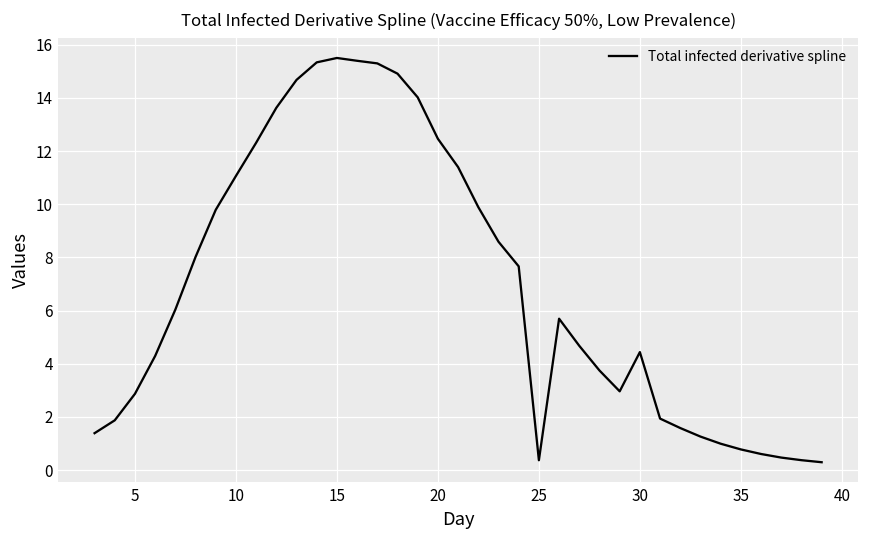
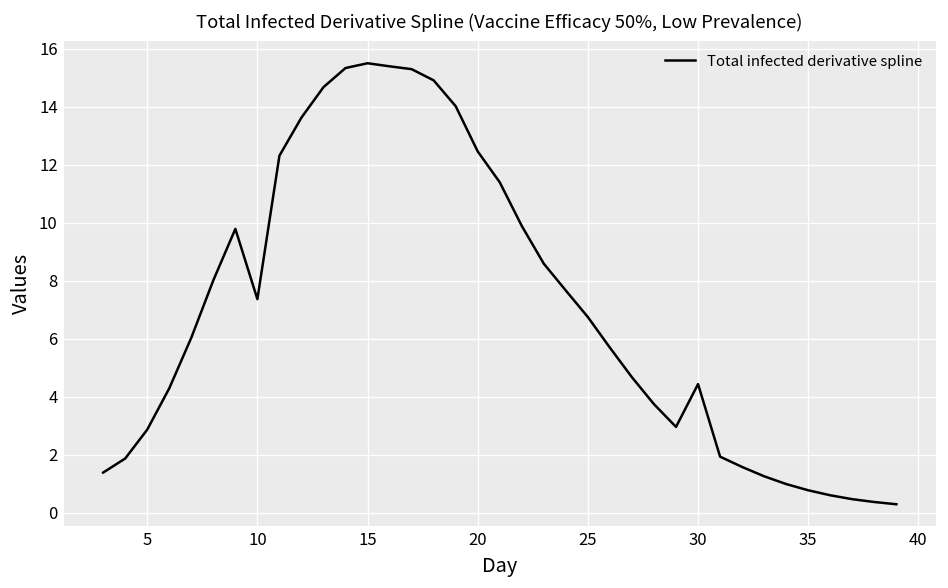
10: 11.1 -> 7.4
25: 0.4 -> 6.8
